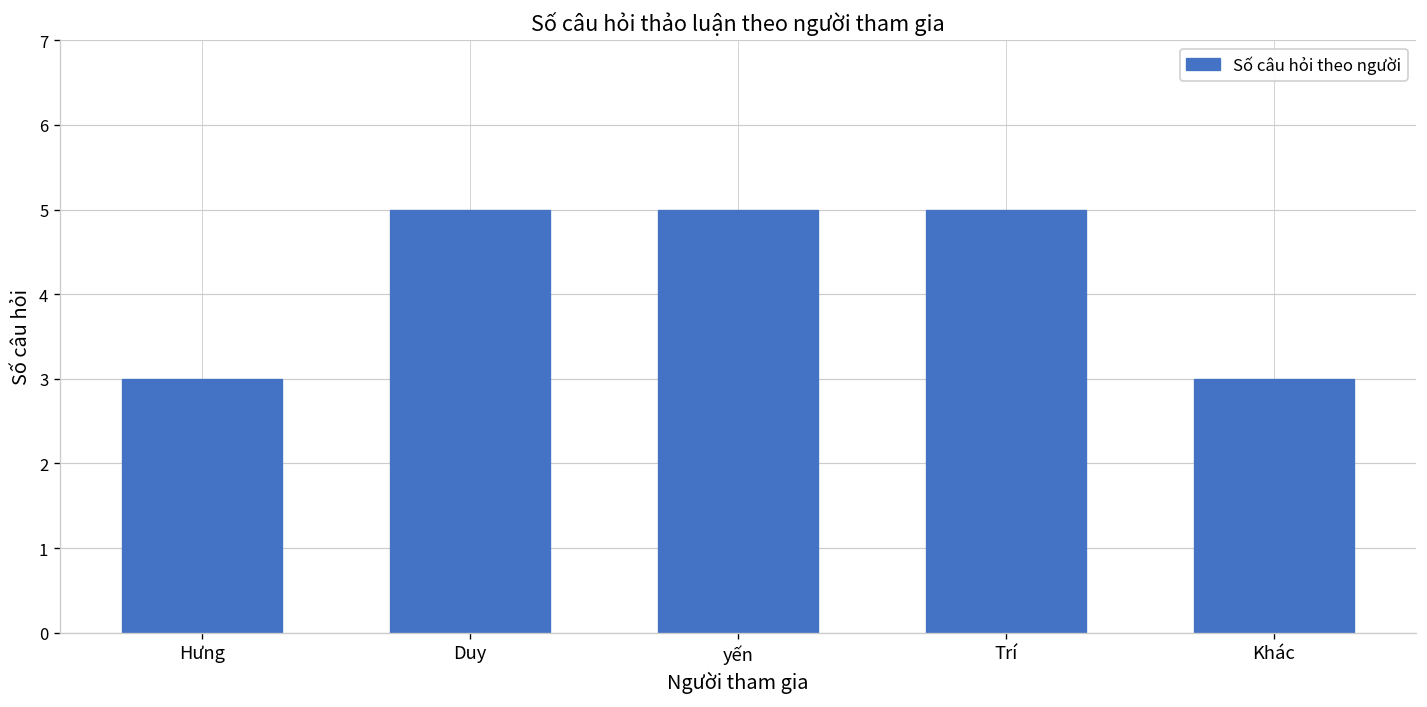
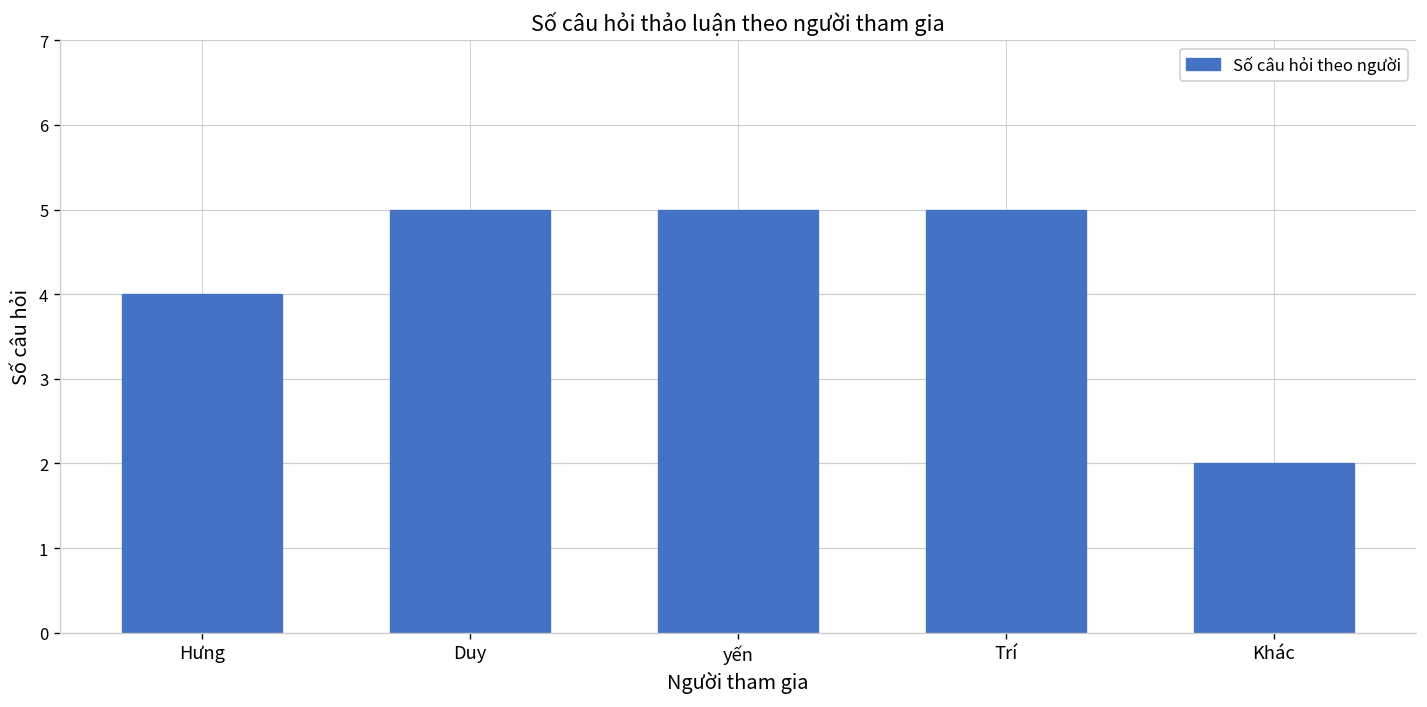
Hưng: 3 -> 4
Khác: 3 -> 2
